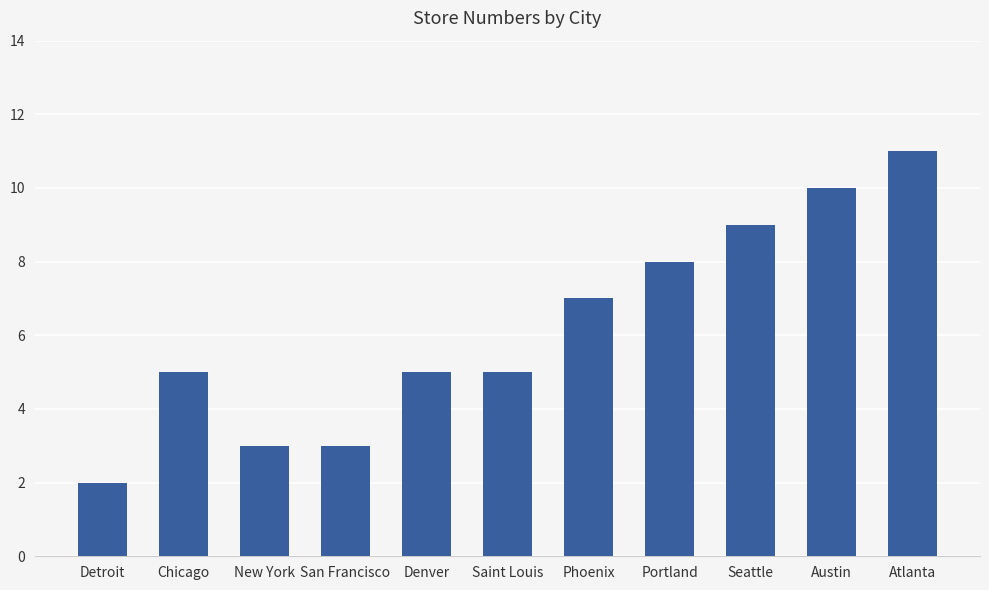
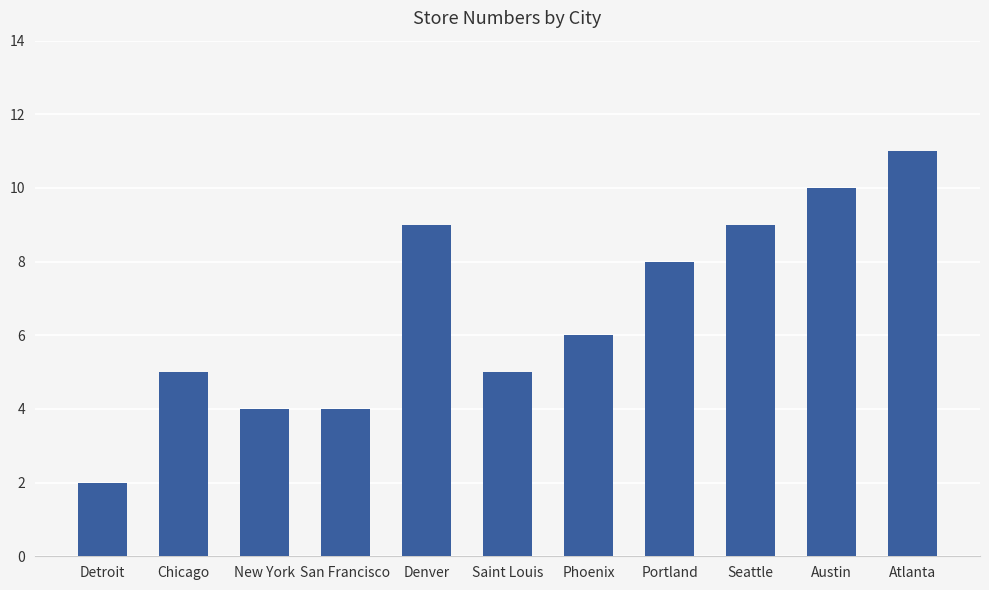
New York: 3 -> 4
San Francisco: 3 -> 4
Denver: 5 -> 9
Phoenix: 7 -> 6
